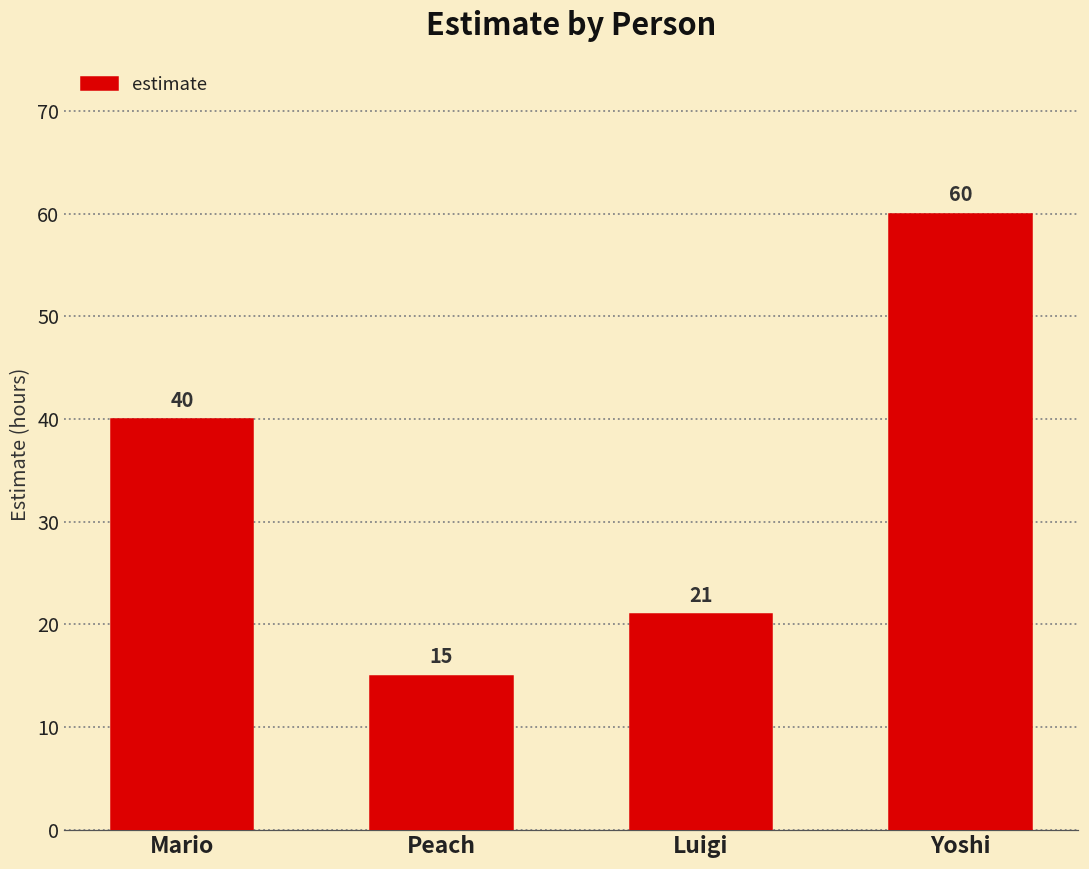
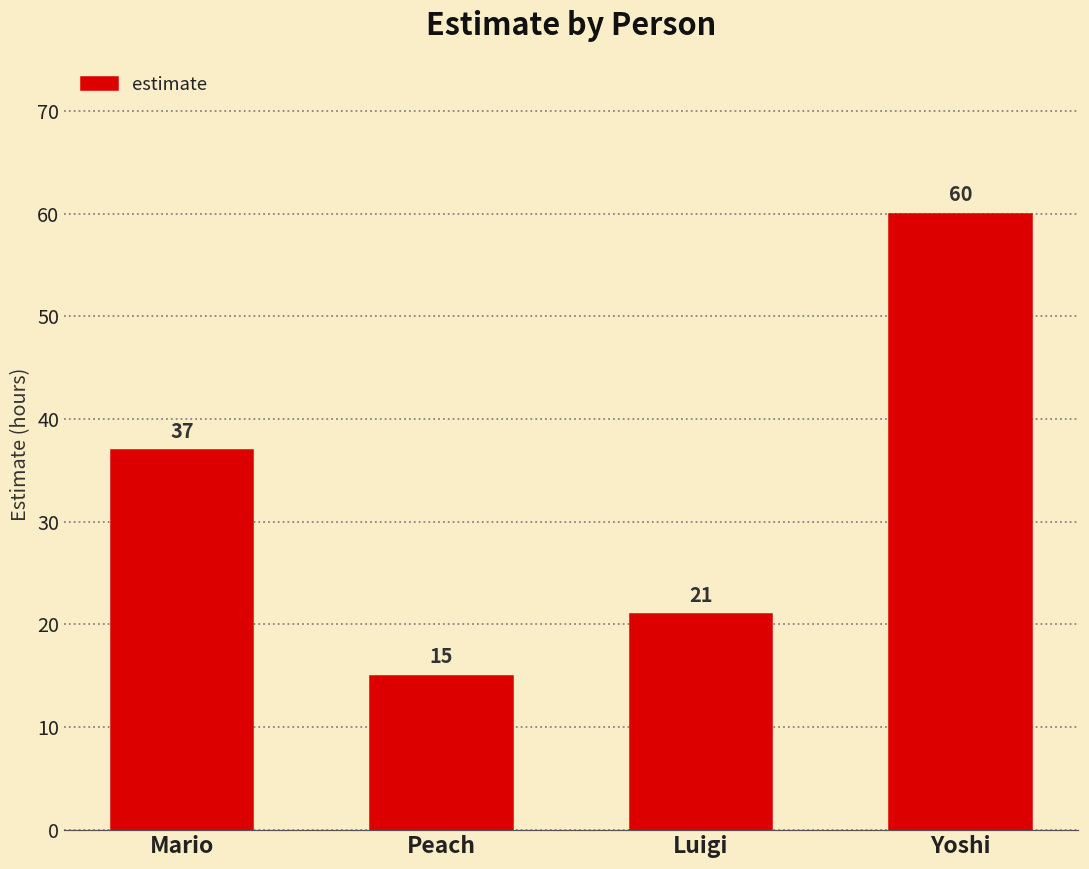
Mario: 40 -> 37
